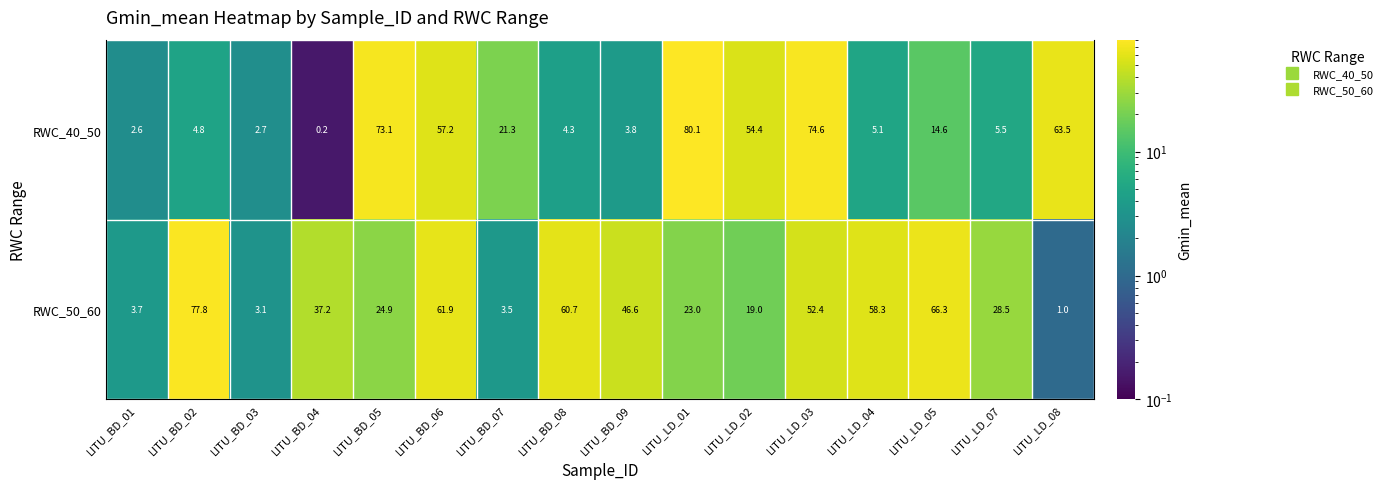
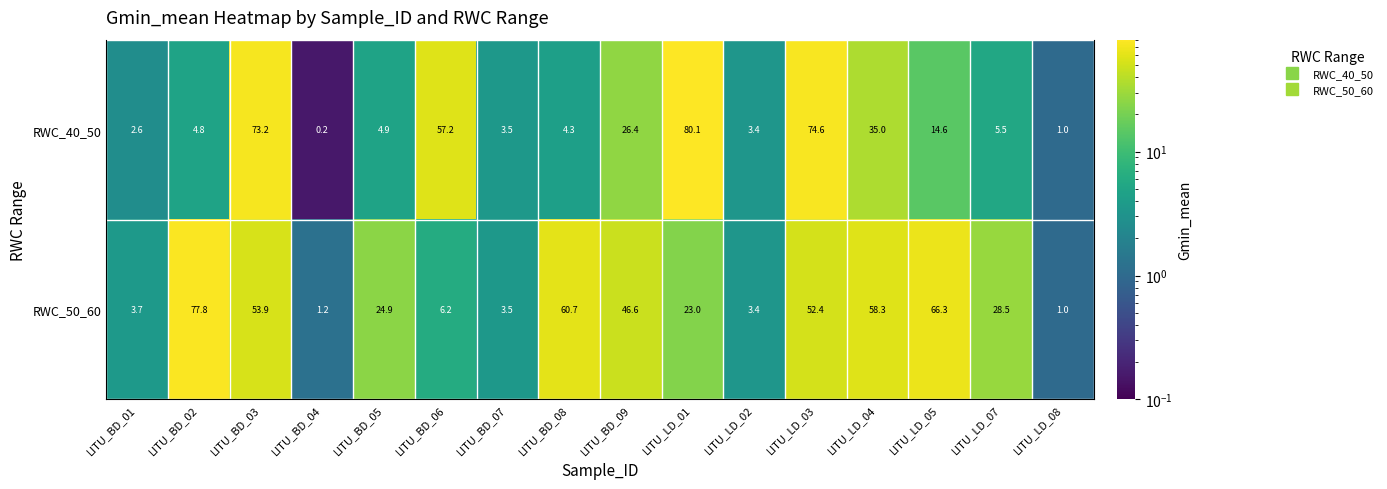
RWC_40_50, LITU_BD_03: 2.7 -> 73.2
RWC_40_50, LITU_BD_05: 73.1 -> 4.9
RWC_40_50, LITU_BD_07: 21.3 -> 3.5
RWC_40_50, LITU_BD_09: 3.8 -> 26.4
RWC_40_50, LITU_LD_02: 54.4 -> 3.4
RWC_40_50, LITU_LD_04: 5.1 -> 35.0
RWC_40_50, LITU_LD_08: 63.5 -> 1.0
RWC_50_60, LITU_BD_03: 3.1 -> 53.9
RWC_50_60, LITU_BD_04: 37.2 -> 1.2
RWC_50_60, LITU_BD_06: 61.9 -> 6.2
RWC_50_60, LITU_LD_02: 19.0 -> 3.4
